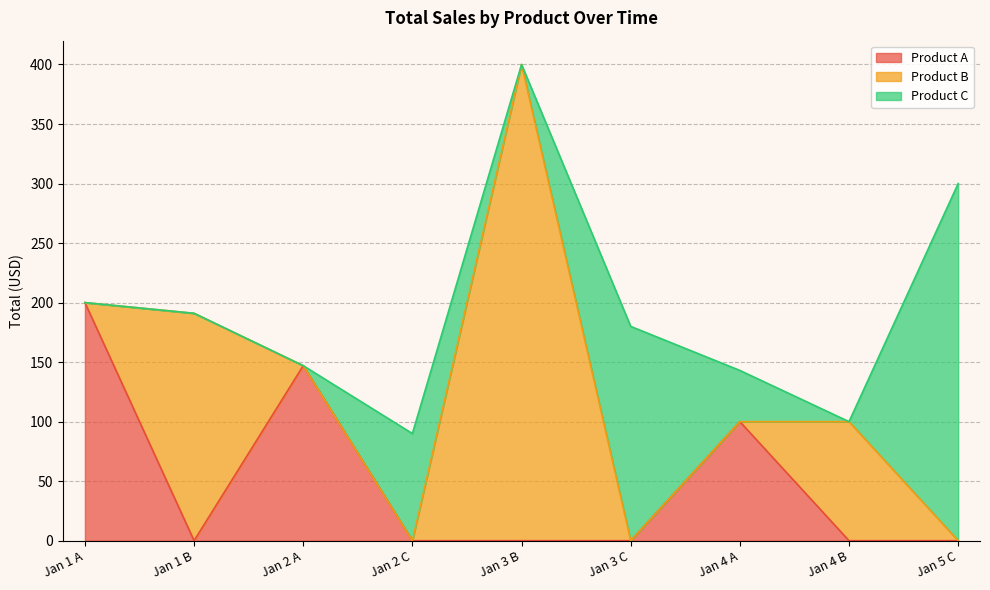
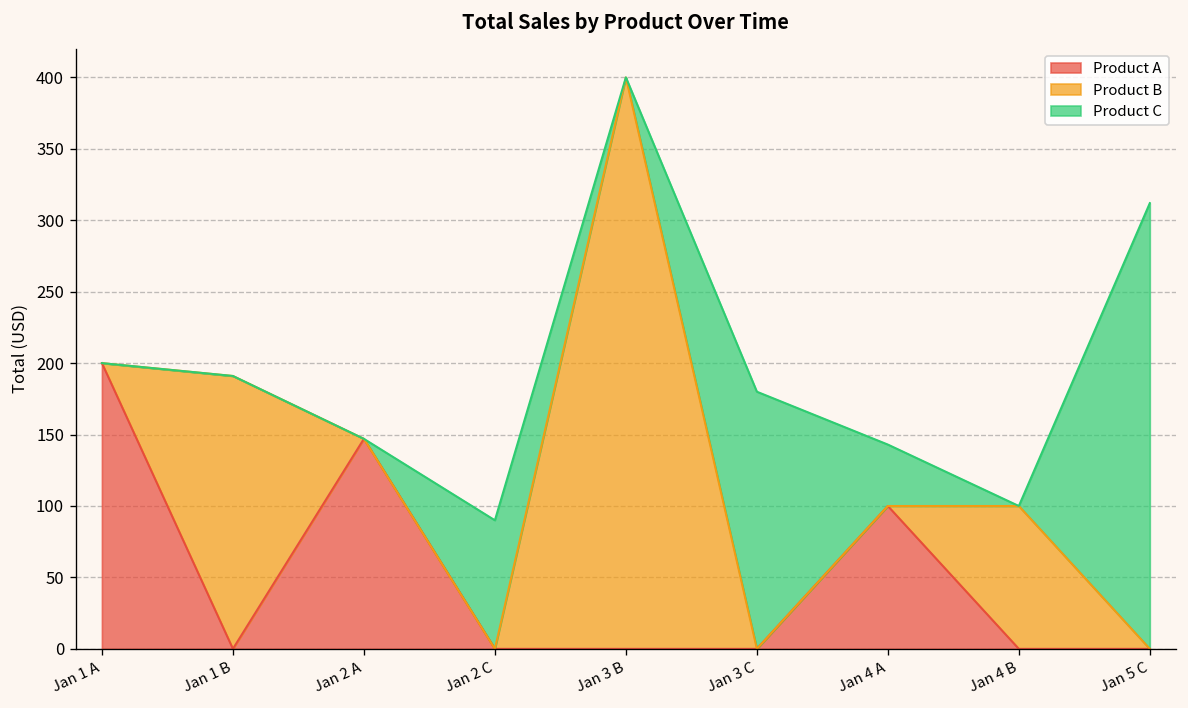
Product C, Jan 5 C: 300 -> 312
